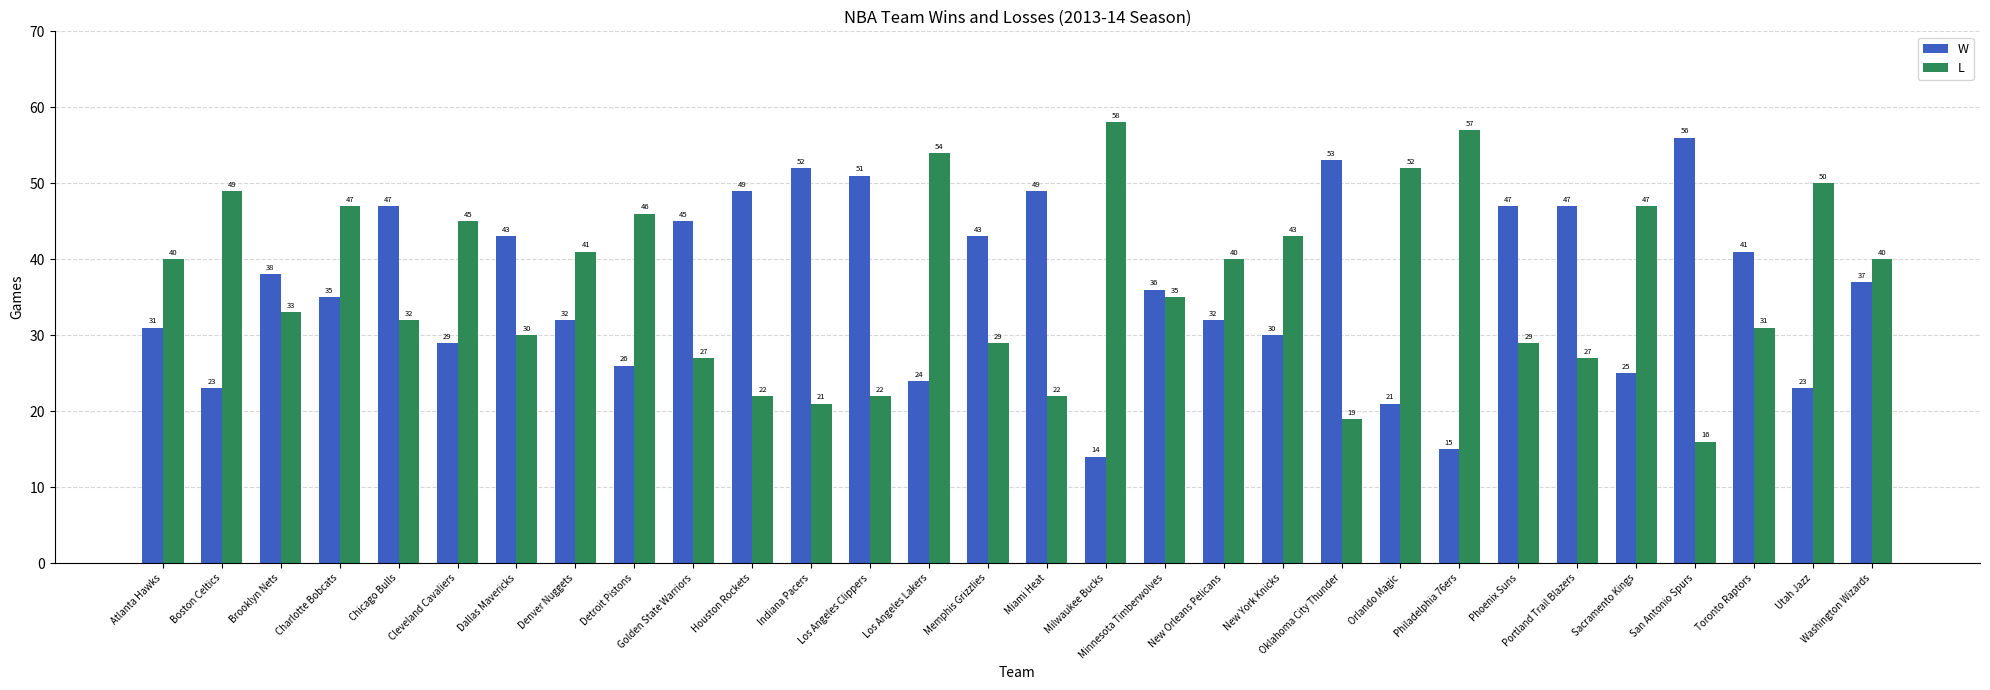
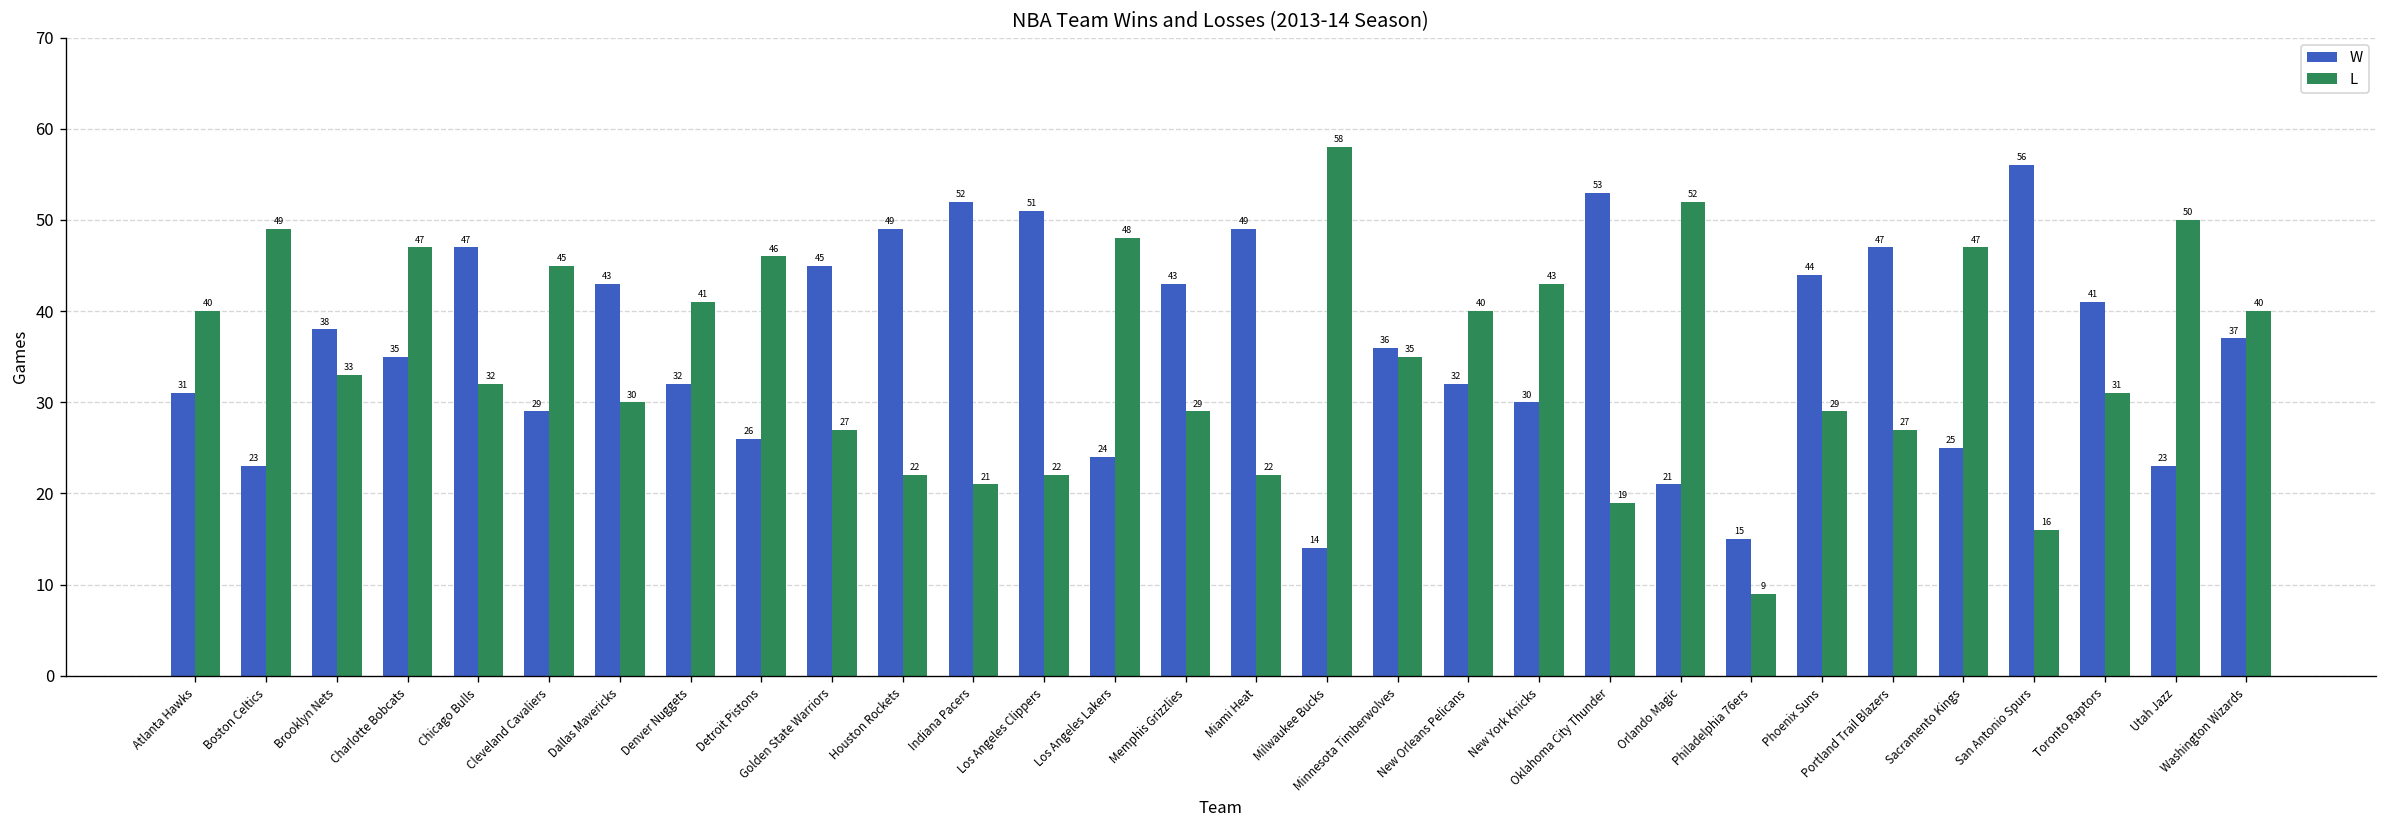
L, Los Angeles Lakers: 54 -> 48
L, Philadelphia 76ers: 57 -> 9
W, Phoenix Suns: 47 -> 44
